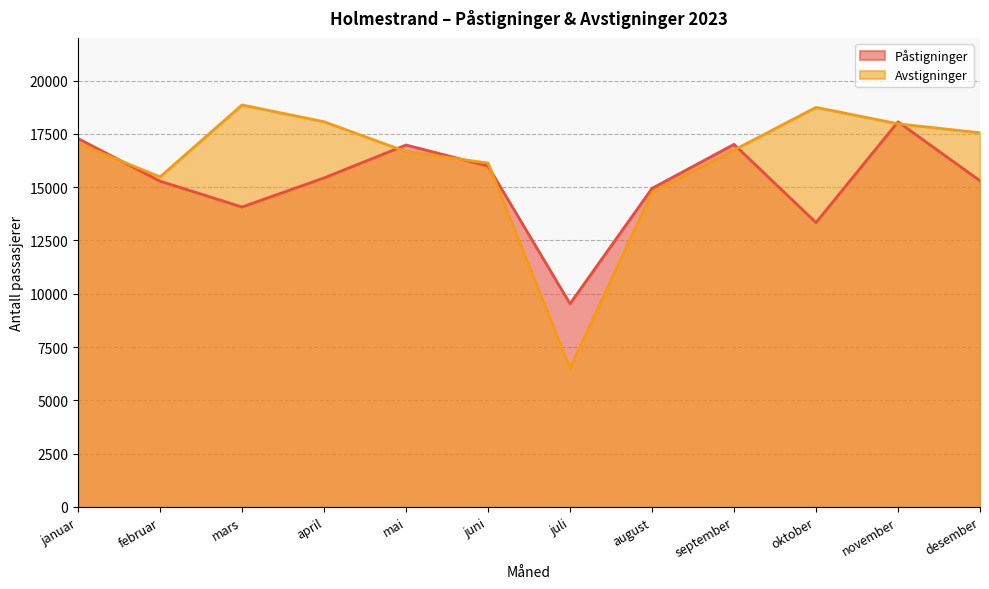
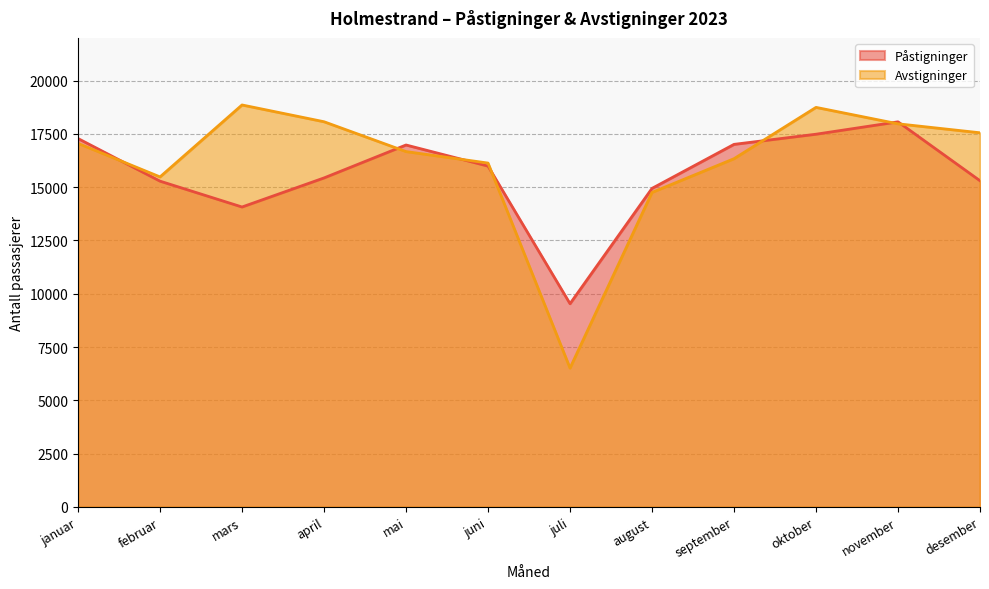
Avstigninger, september: 16700 -> 16300
Påstigninger, oktober: 13300 -> 17500
